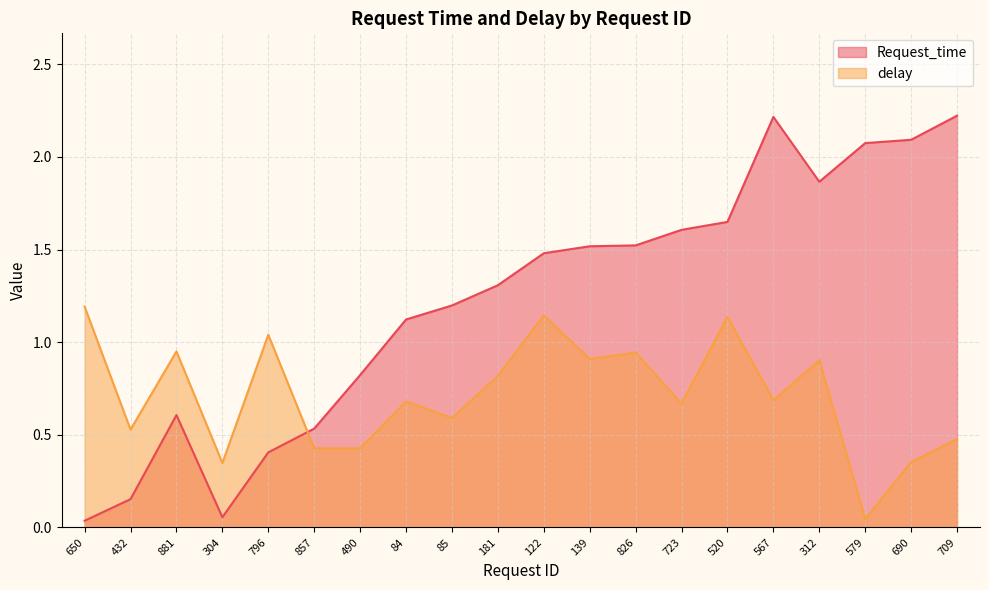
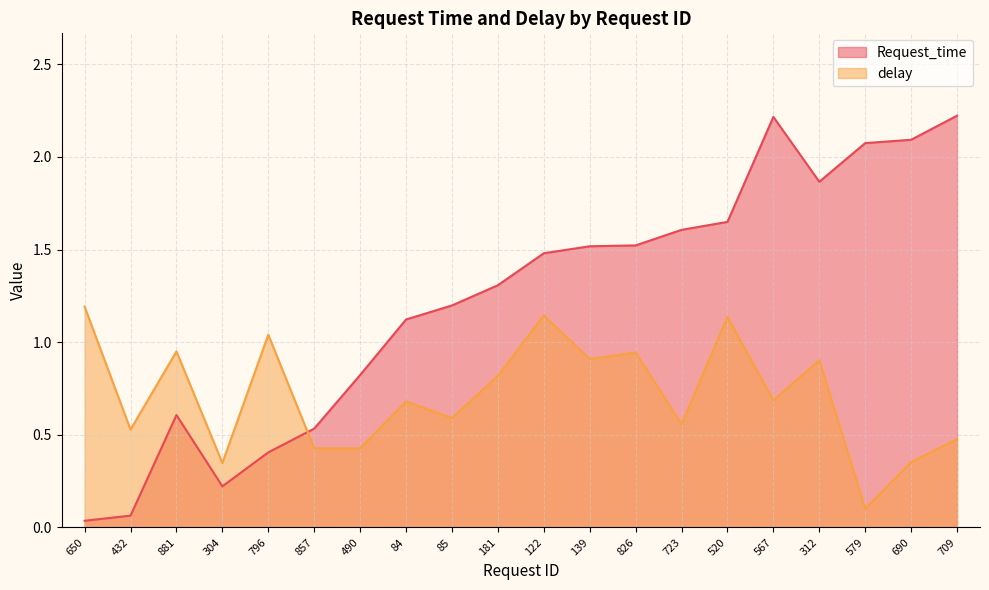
Request_time, 432: 0.15 -> 0.06
Request_time, 304: 0.06 -> 0.22
delay, 723: 0.67 -> 0.56
delay, 579: 0.05 -> 0.10
